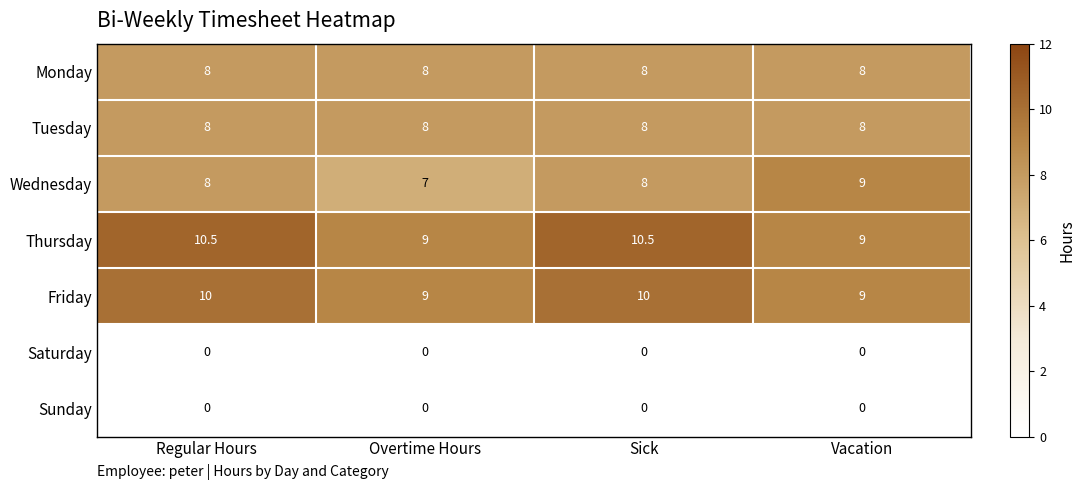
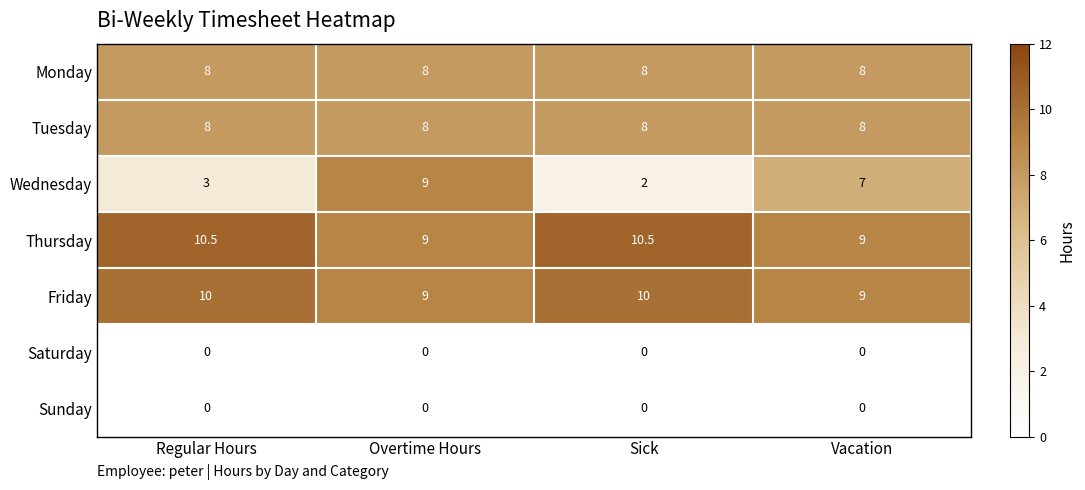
Wednesday, Regular Hours: 8 -> 3
Wednesday, Overtime Hours: 7 -> 9
Wednesday, Sick: 8 -> 2
Wednesday, Vacation: 9 -> 7
